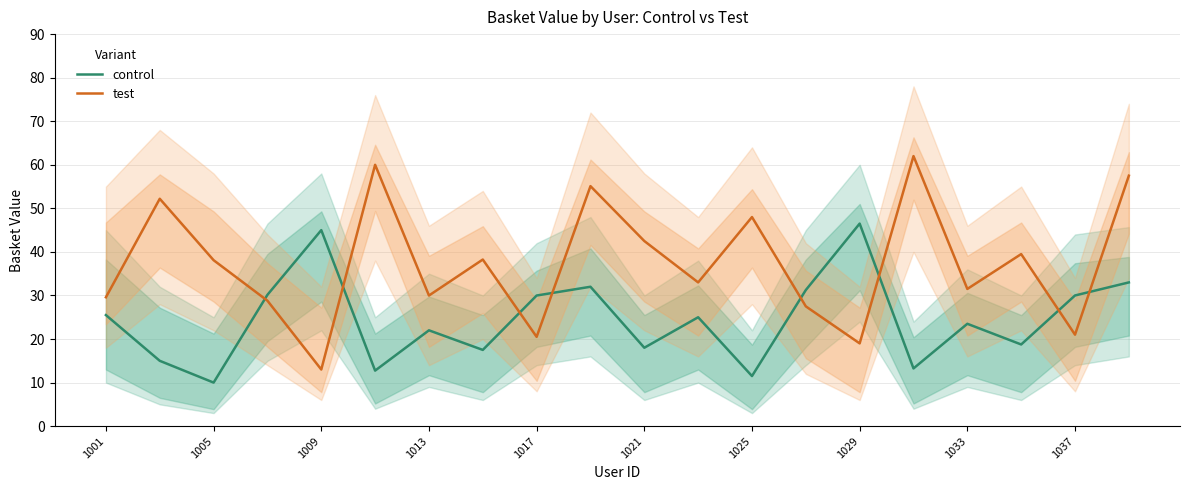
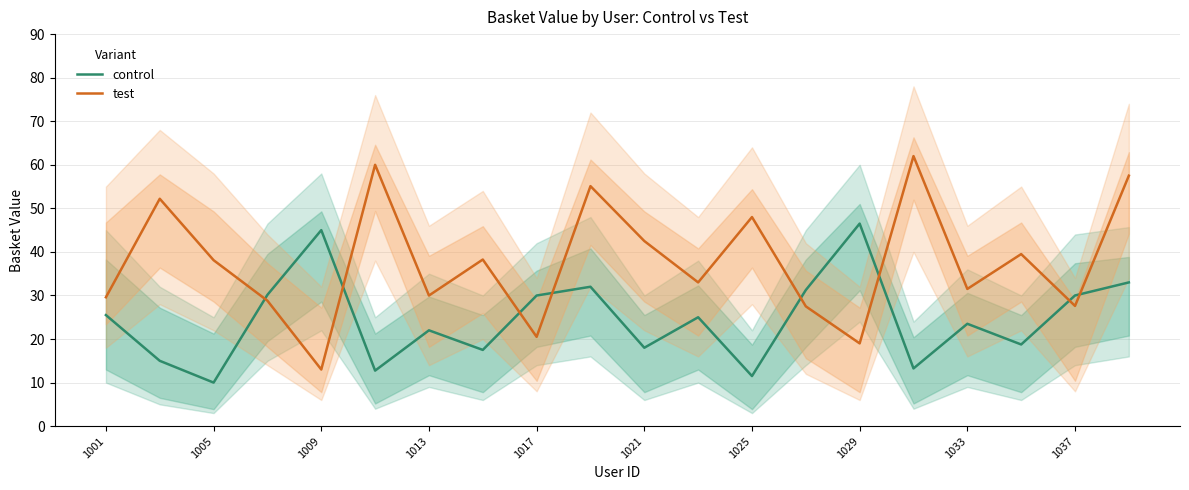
test, 1037: 21 -> 28
